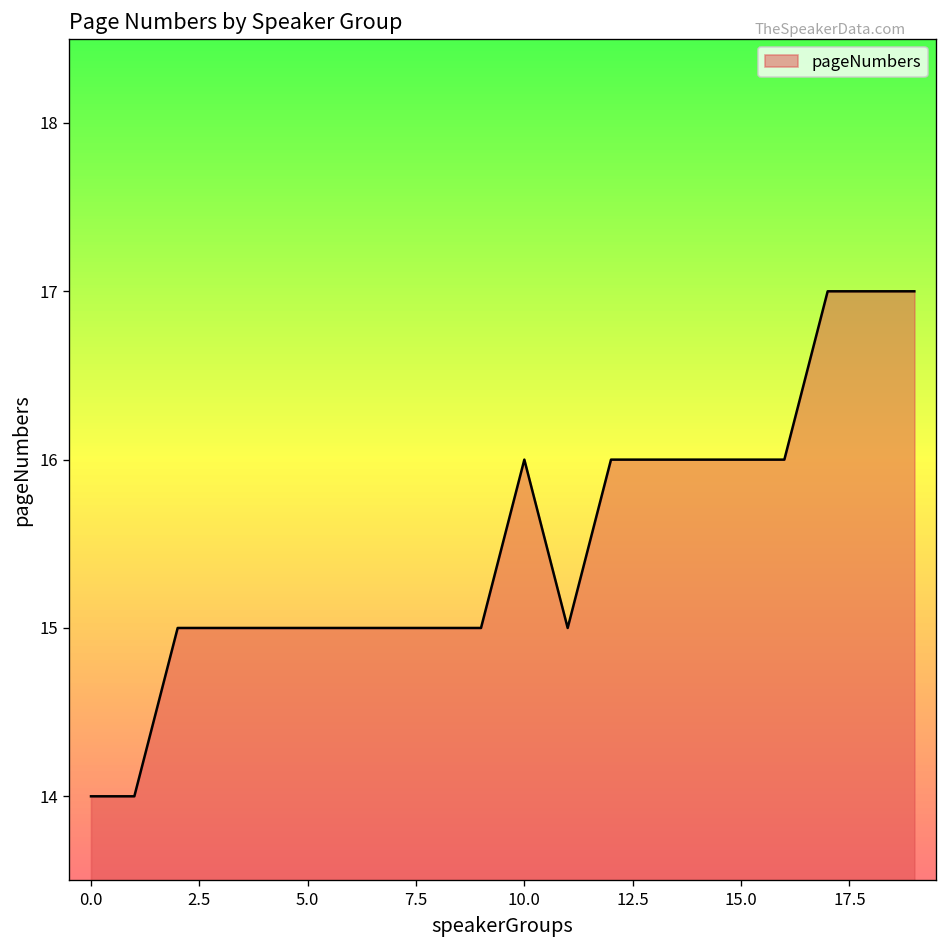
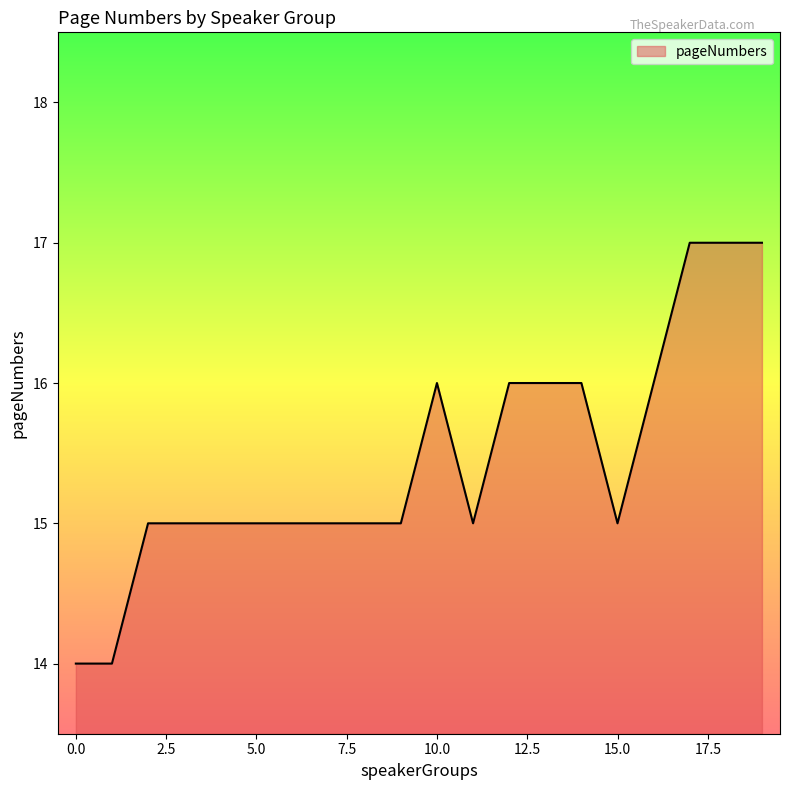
15.0: 16 -> 15
